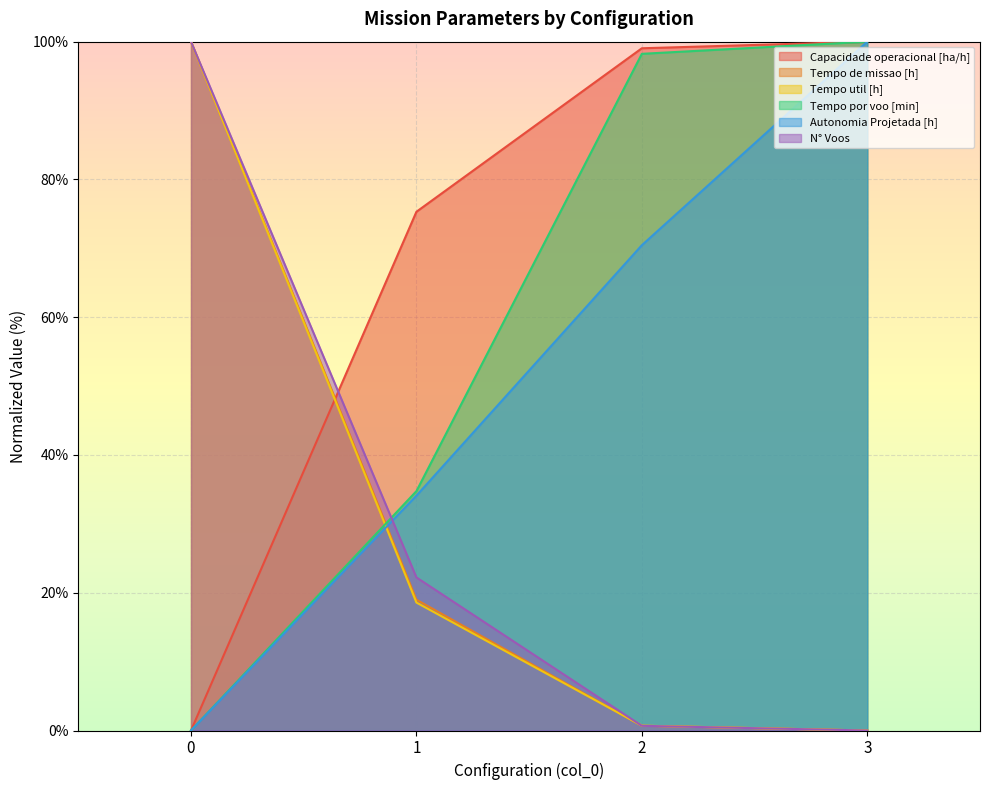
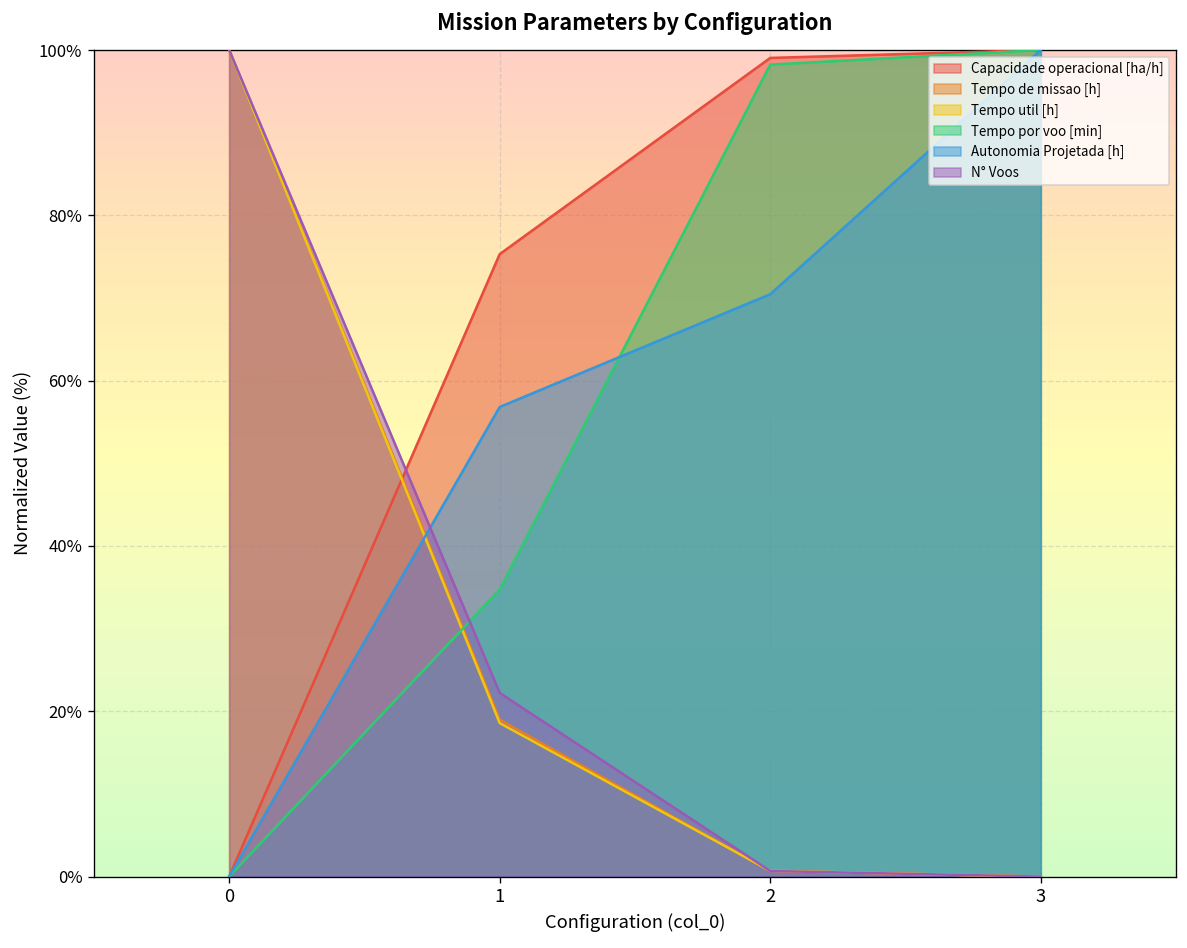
Autonomia Projetada [h], 1: 34% -> 57%
